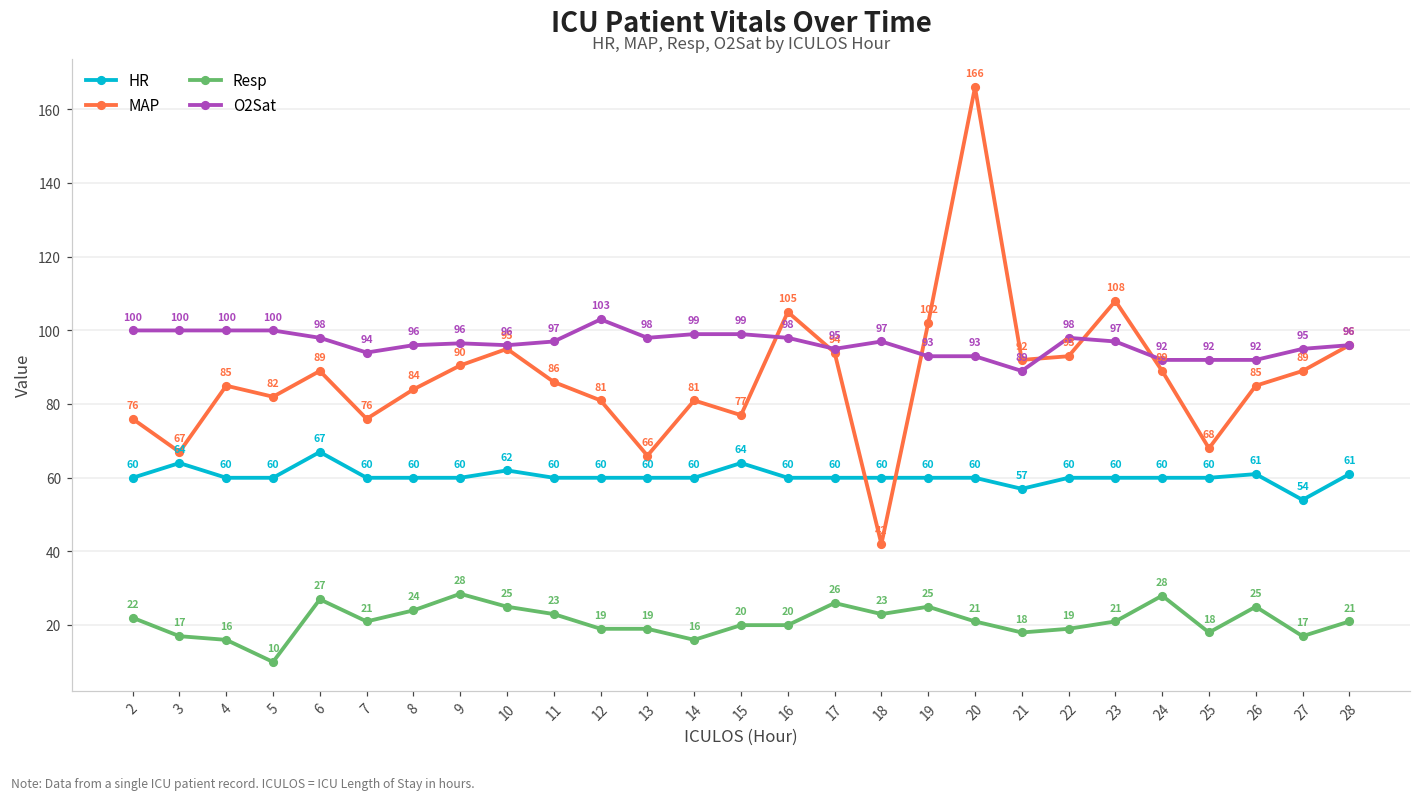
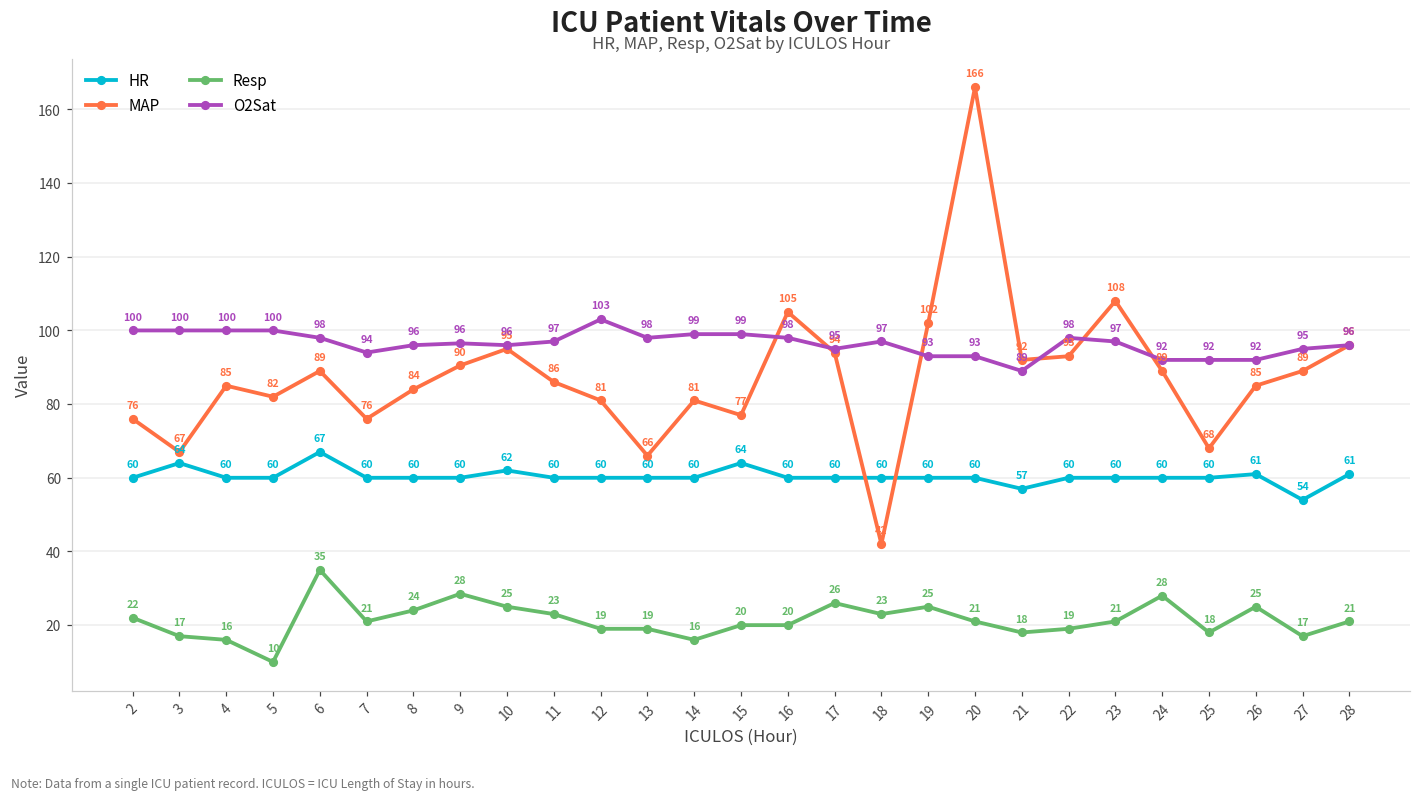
Resp, 6: 27 -> 35
